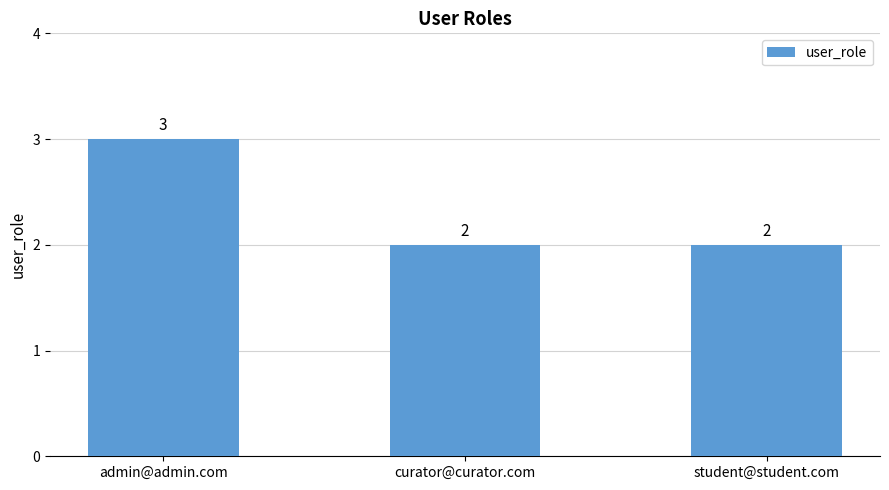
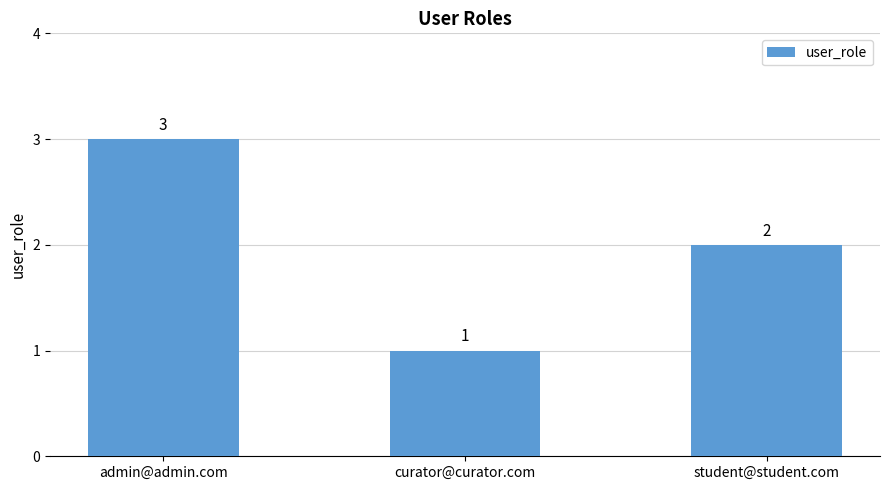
curator@curator.com: 2 -> 1
